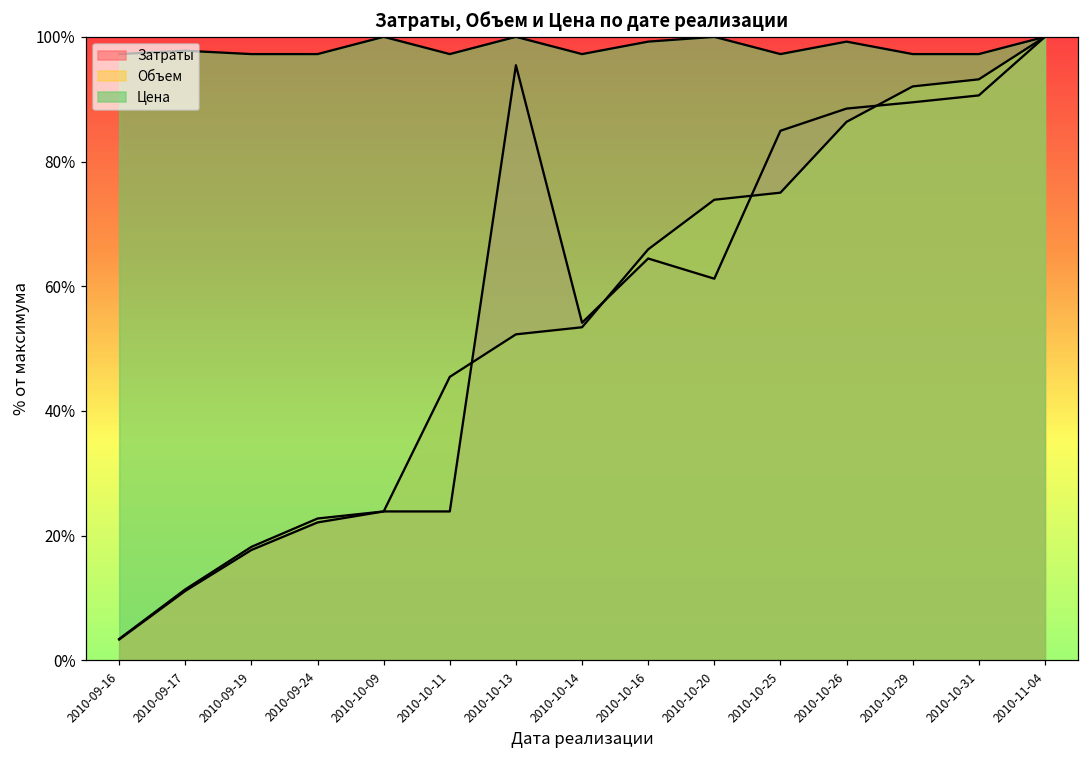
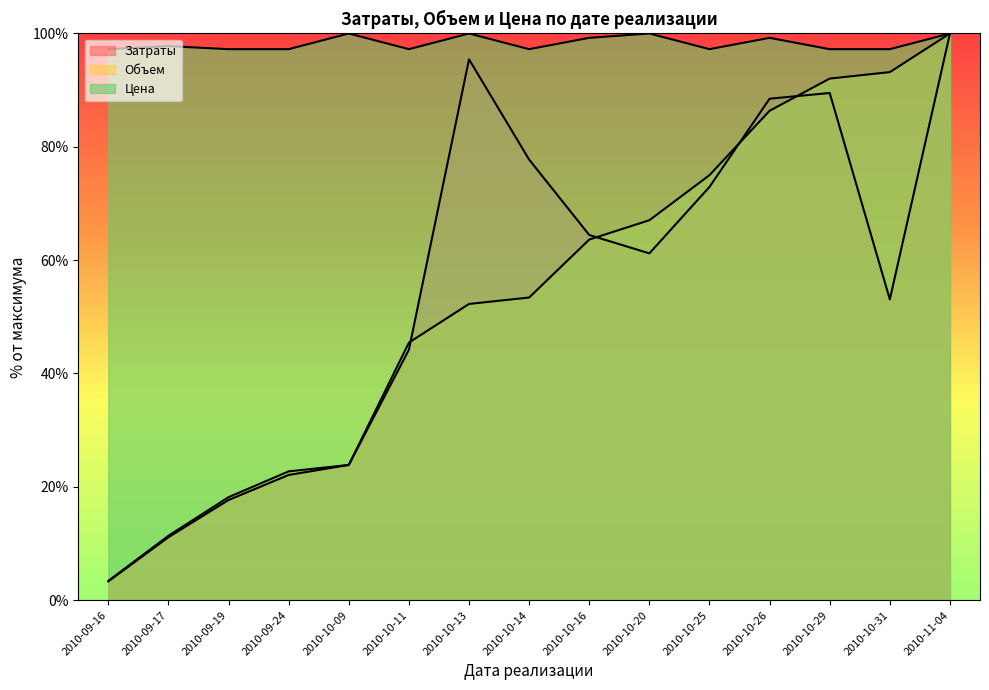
Затраты, 2010-10-11: 24% -> 44%
Затраты, 2010-10-14: 54% -> 78%
Объем, 2010-10-16: 66% -> 64%
Объем, 2010-10-20: 74% -> 67%
Затраты, 2010-10-25: 85% -> 73%
Затраты, 2010-10-31: 91% -> 53%
